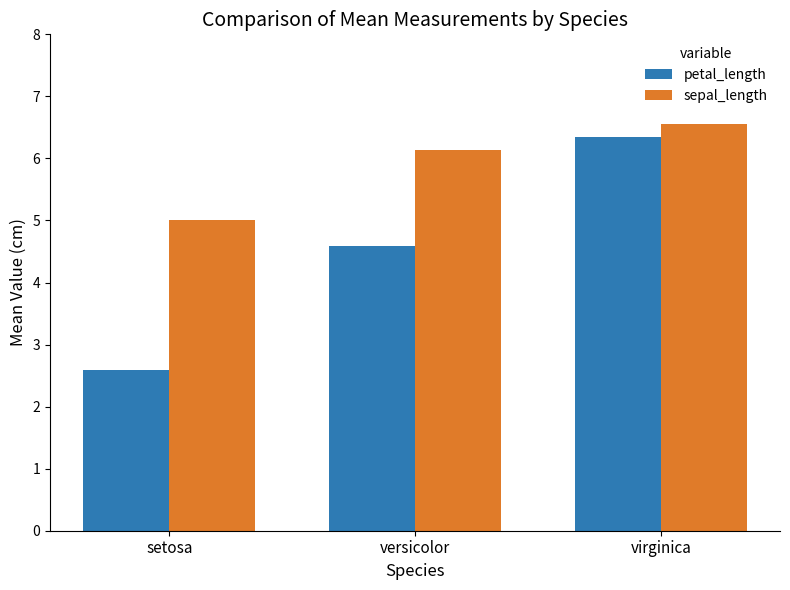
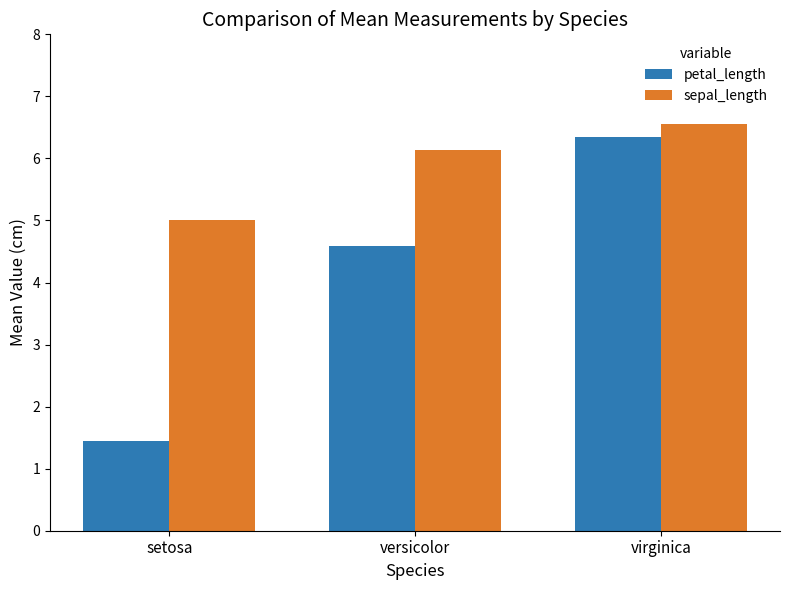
petal_length, setosa: 2.6 -> 1.5
